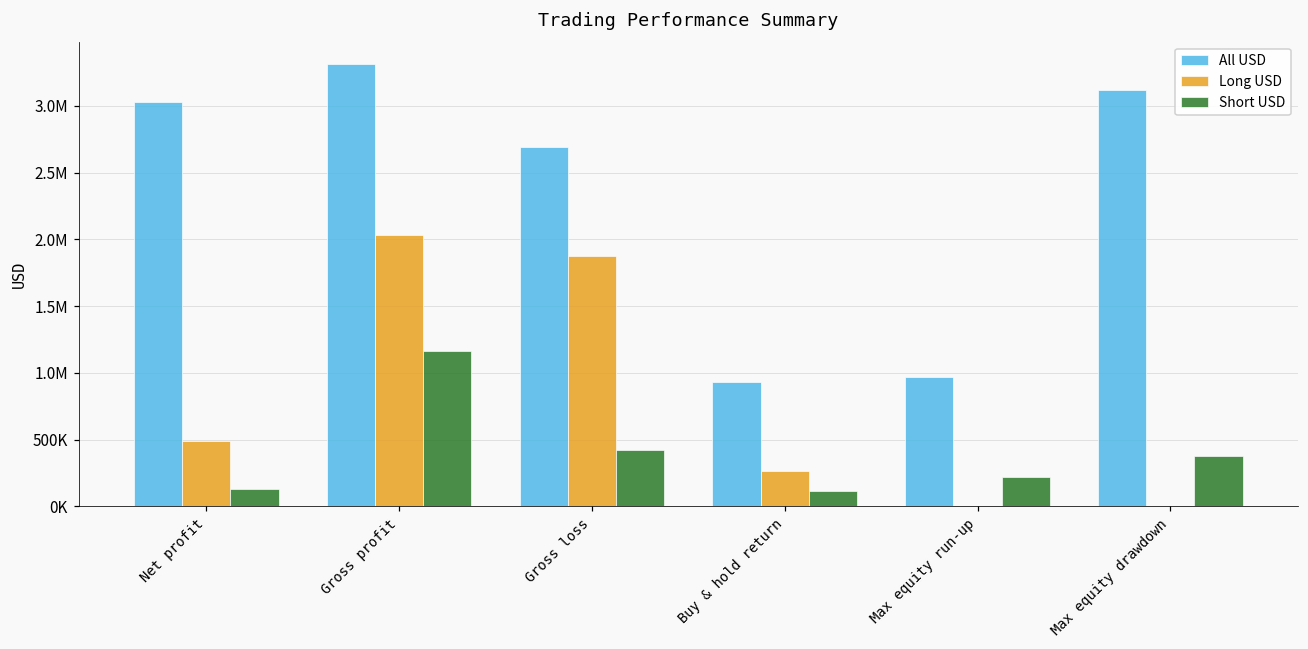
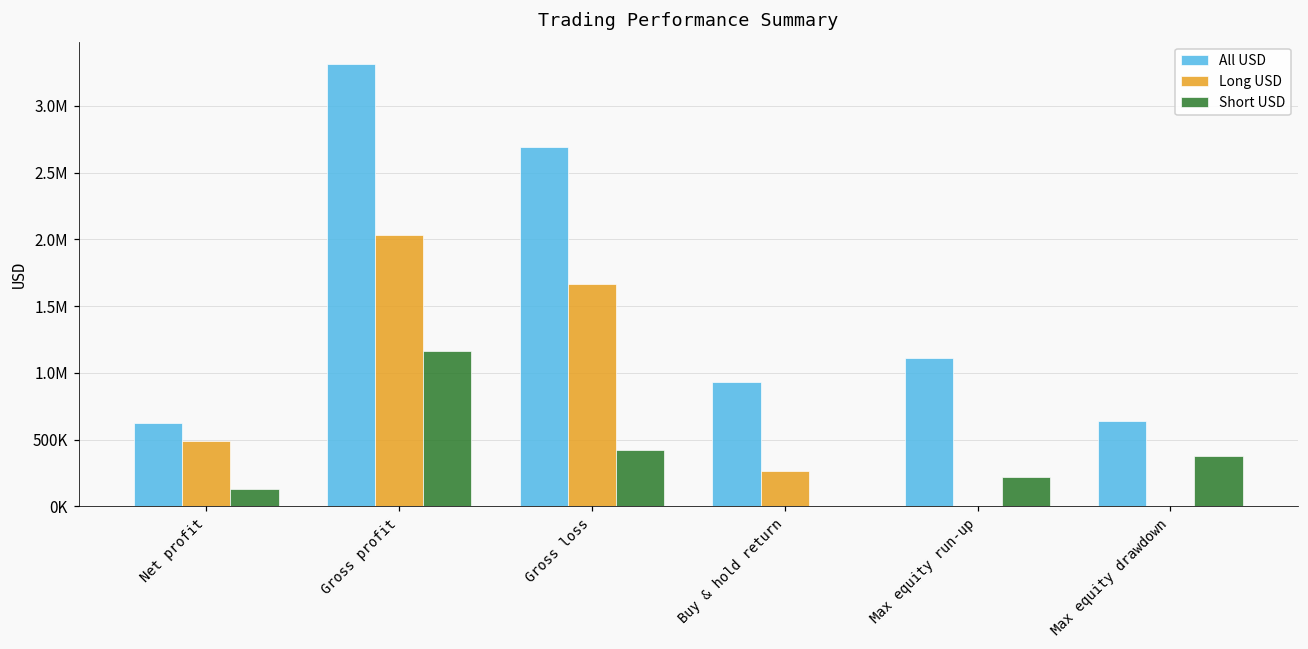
All USD, Net profit: 3030000 -> 630000
Long USD, Gross loss: 1880000 -> 1660000
Short USD, Buy & hold return: 110000 -> 0
All USD, Max equity run-up: 970000 -> 1110000
All USD, Max equity drawdown: 3120000 -> 640000
